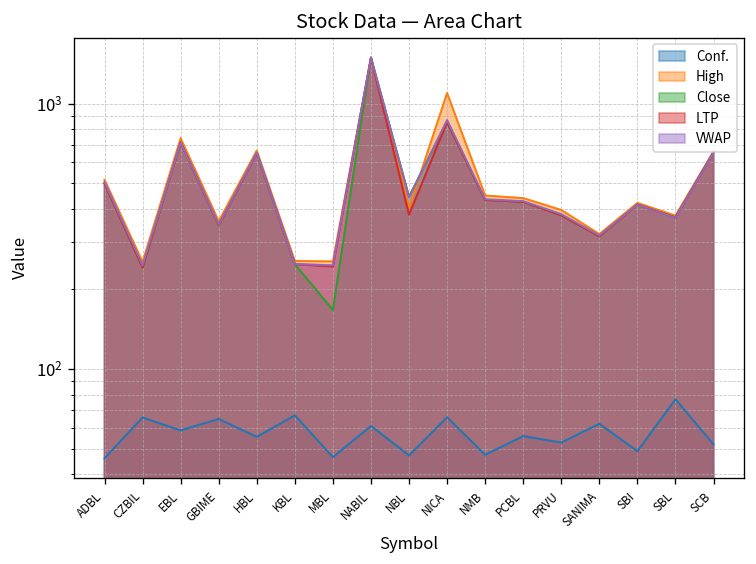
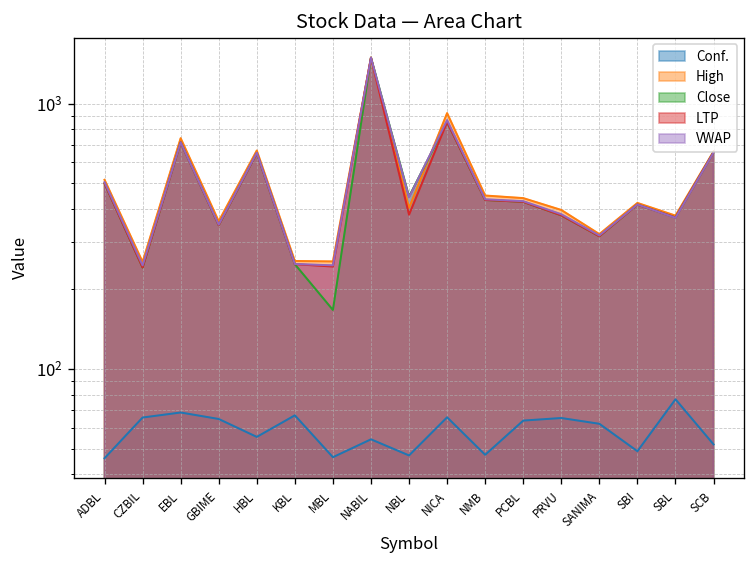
Conf., EBL: 59 -> 68
Conf., NABIL: 61 -> 54
High, NICA: 1100 -> 920
Conf., PCBL: 56 -> 64
Conf., PRVU: 53 -> 65
